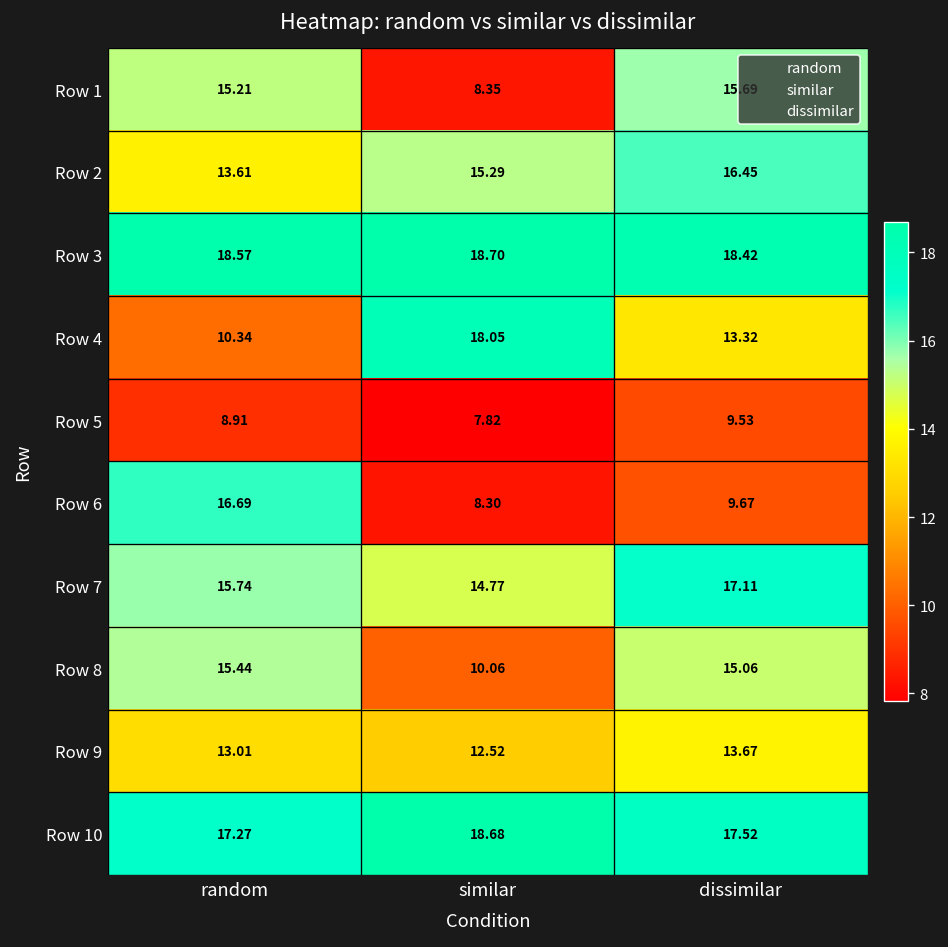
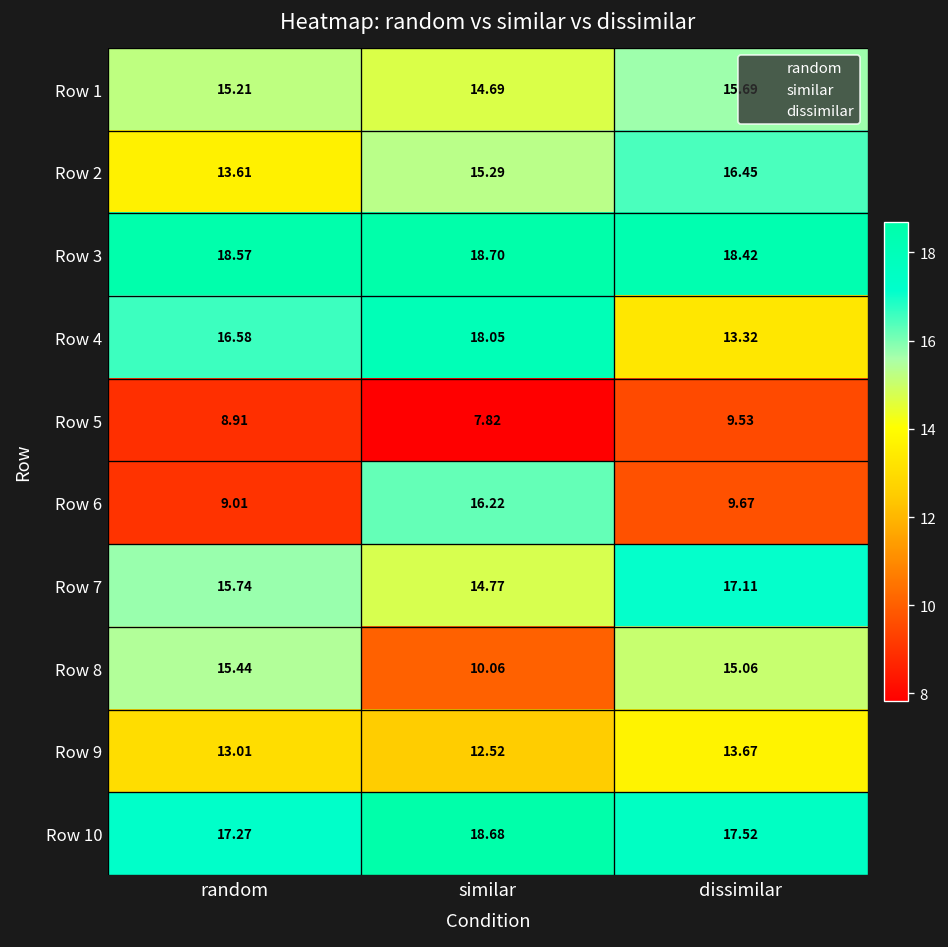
Row 1, similar: 8.35 -> 14.69
Row 4, random: 10.34 -> 16.58
Row 6, random: 16.69 -> 9.01
Row 6, similar: 8.30 -> 16.22
